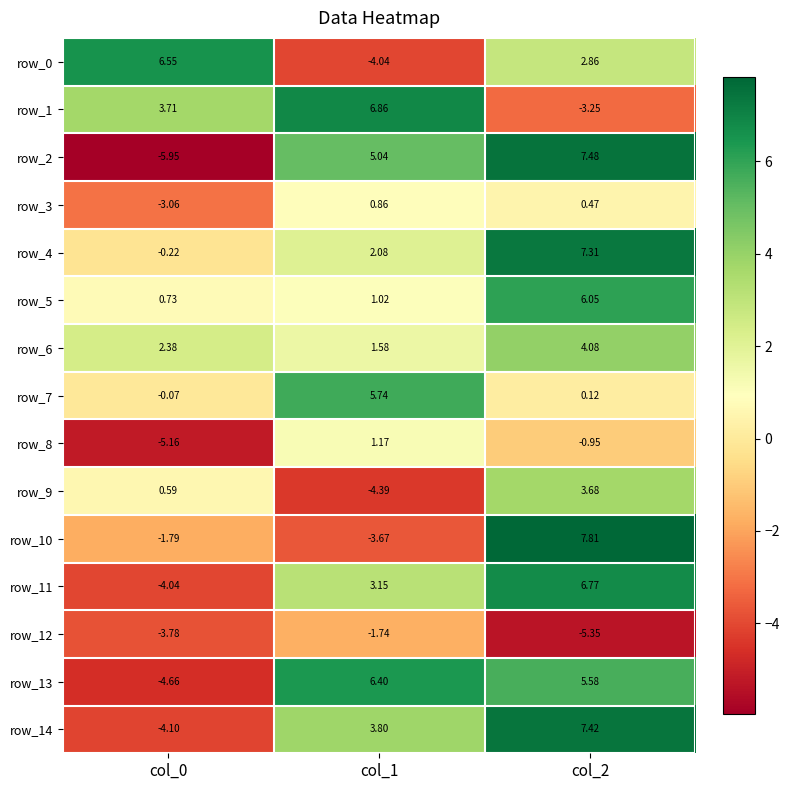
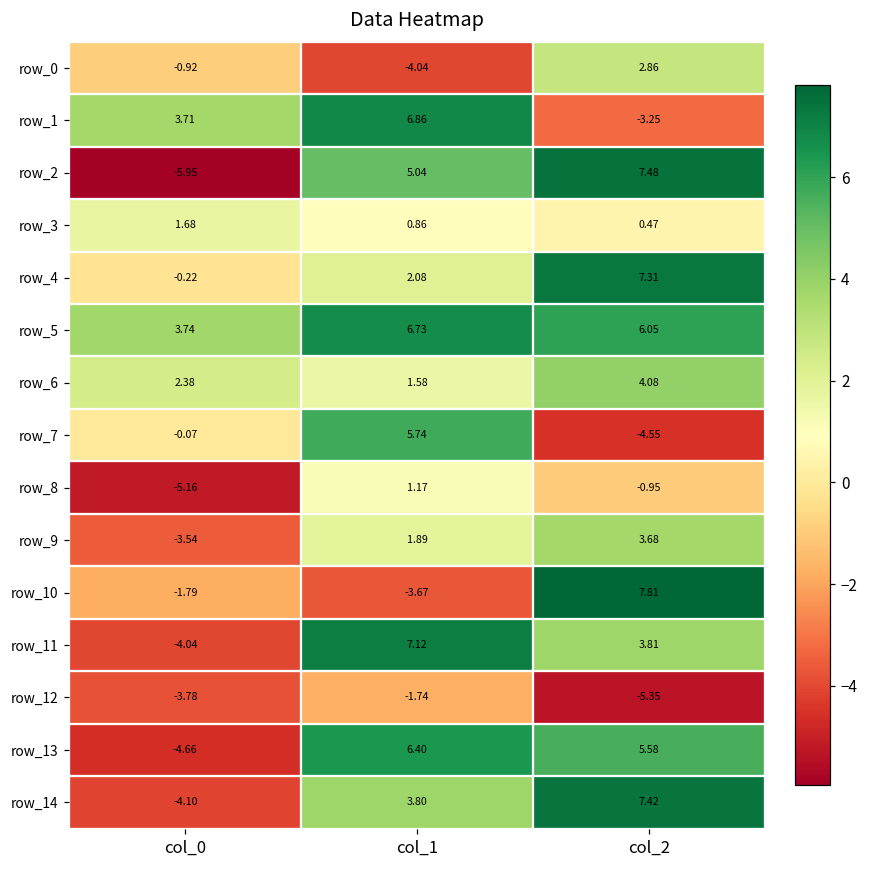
row_0, col_0: 6.55 -> -0.92
row_3, col_0: -3.06 -> 1.68
row_5, col_0: 0.73 -> 3.74
row_5, col_1: 1.02 -> 6.73
row_7, col_2: 0.12 -> -4.55
row_9, col_0: 0.59 -> -3.54
row_9, col_1: -4.39 -> 1.89
row_11, col_1: 3.15 -> 7.12
row_11, col_2: 6.77 -> 3.81
